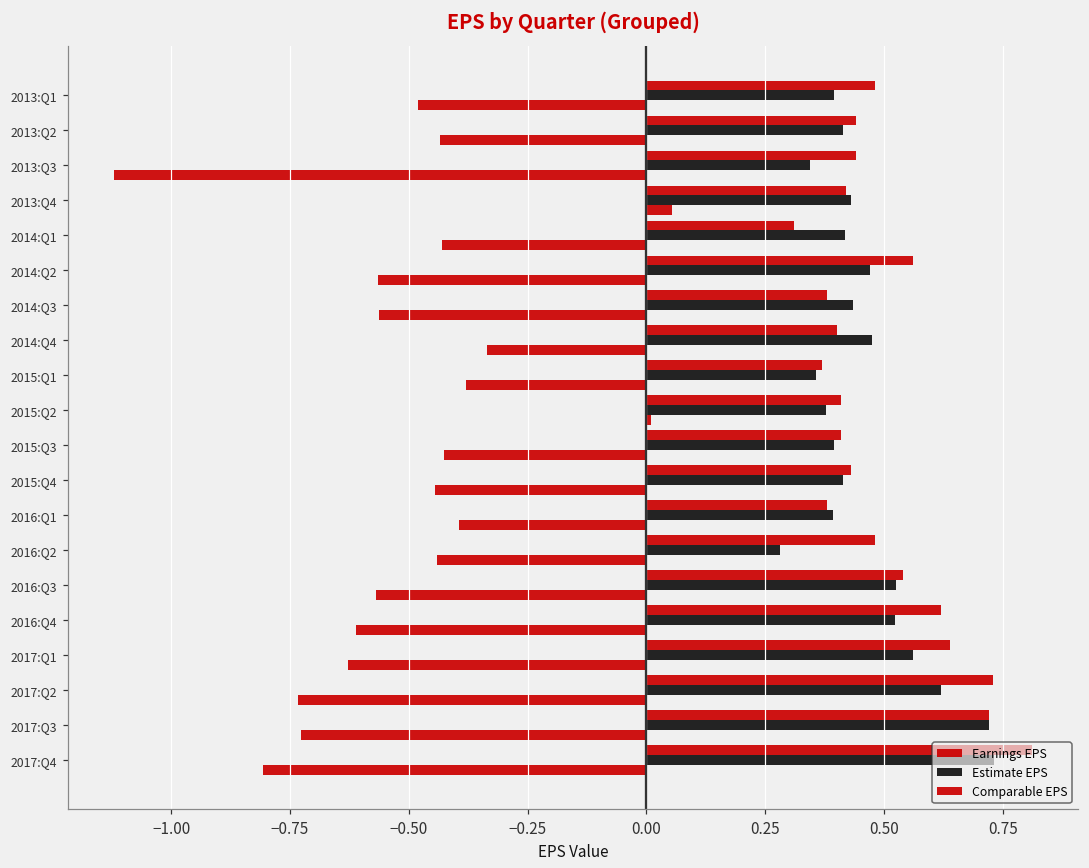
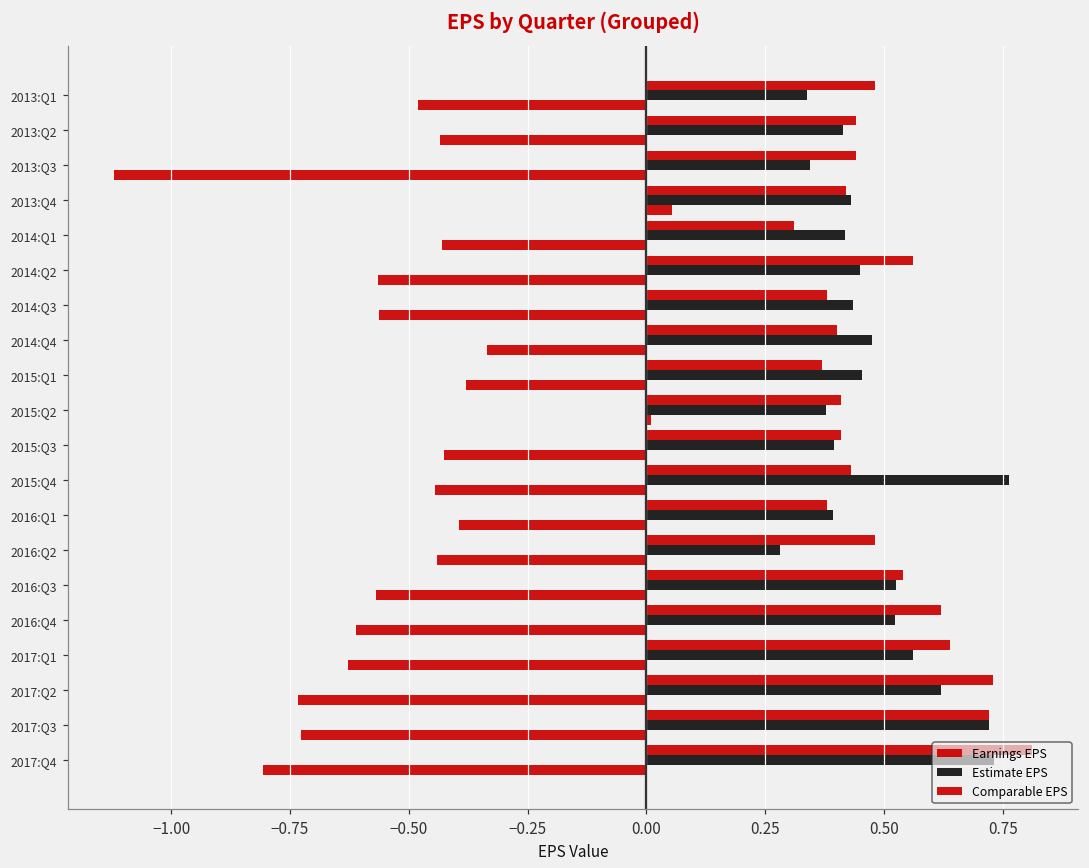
Estimate EPS, 2013:Q1: 0.40 -> 0.34
Estimate EPS, 2014:Q2: 0.47 -> 0.45
Estimate EPS, 2015:Q1: 0.36 -> 0.45
Estimate EPS, 2015:Q4: 0.41 -> 0.76
